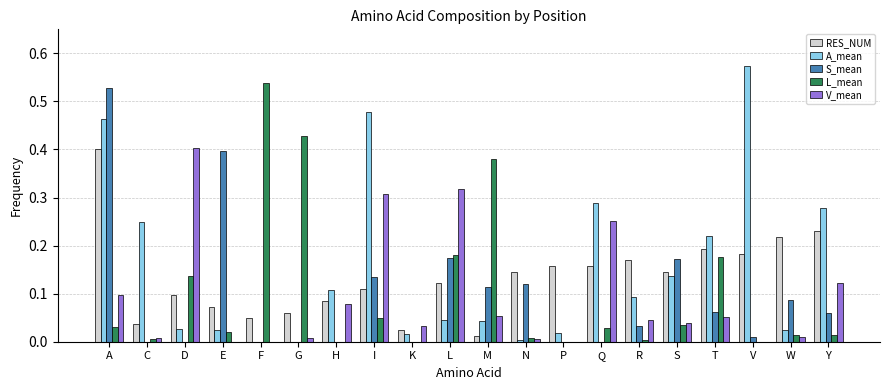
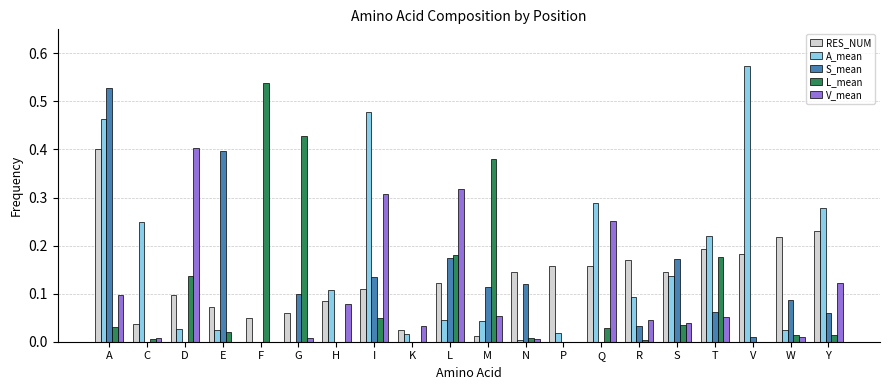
S_mean, G: 0.0 -> 0.1
